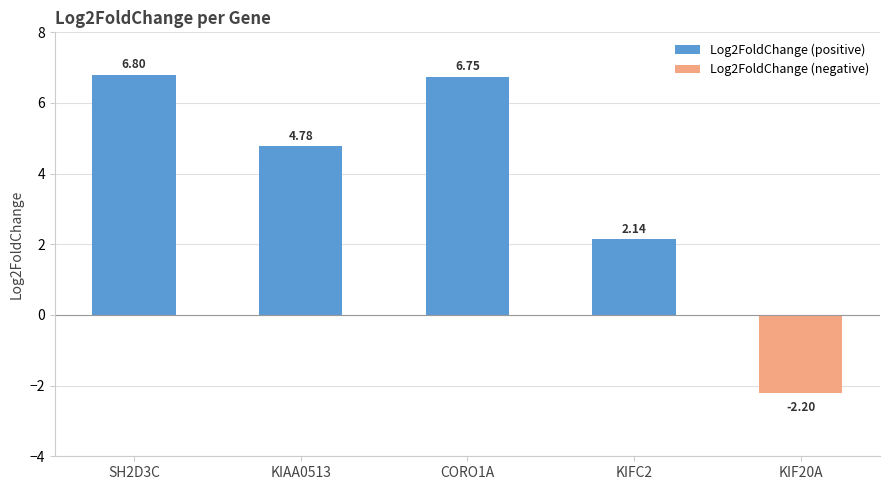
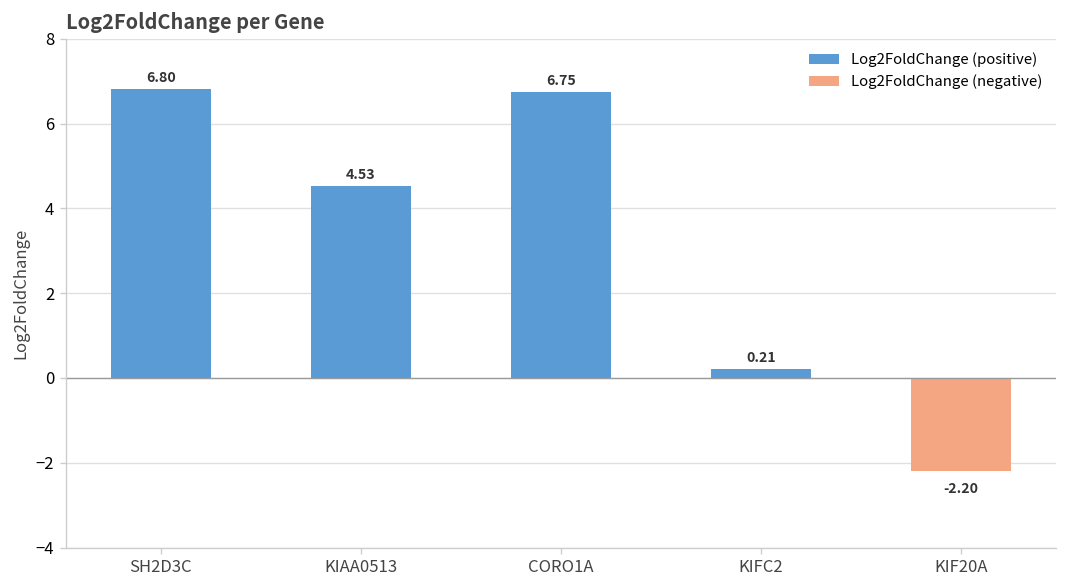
Log2FoldChange (positive), KIAA0513: 4.78 -> 4.53
Log2FoldChange (positive), KIFC2: 2.14 -> 0.21
